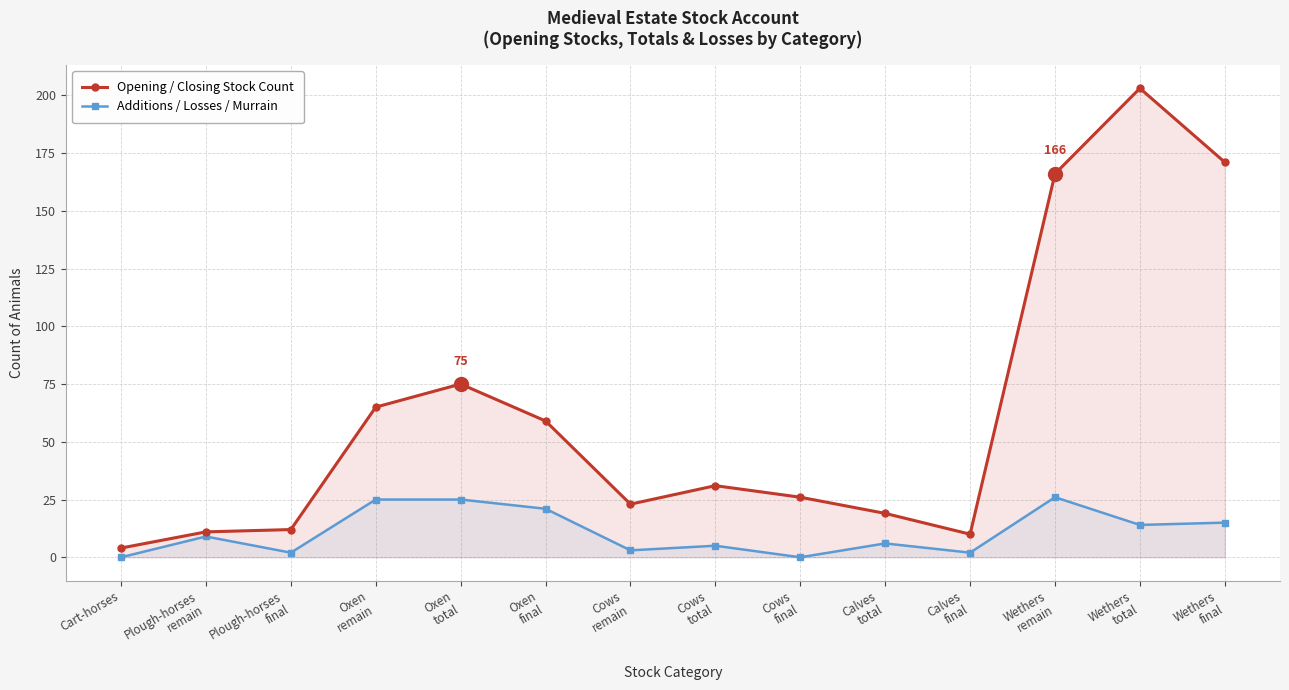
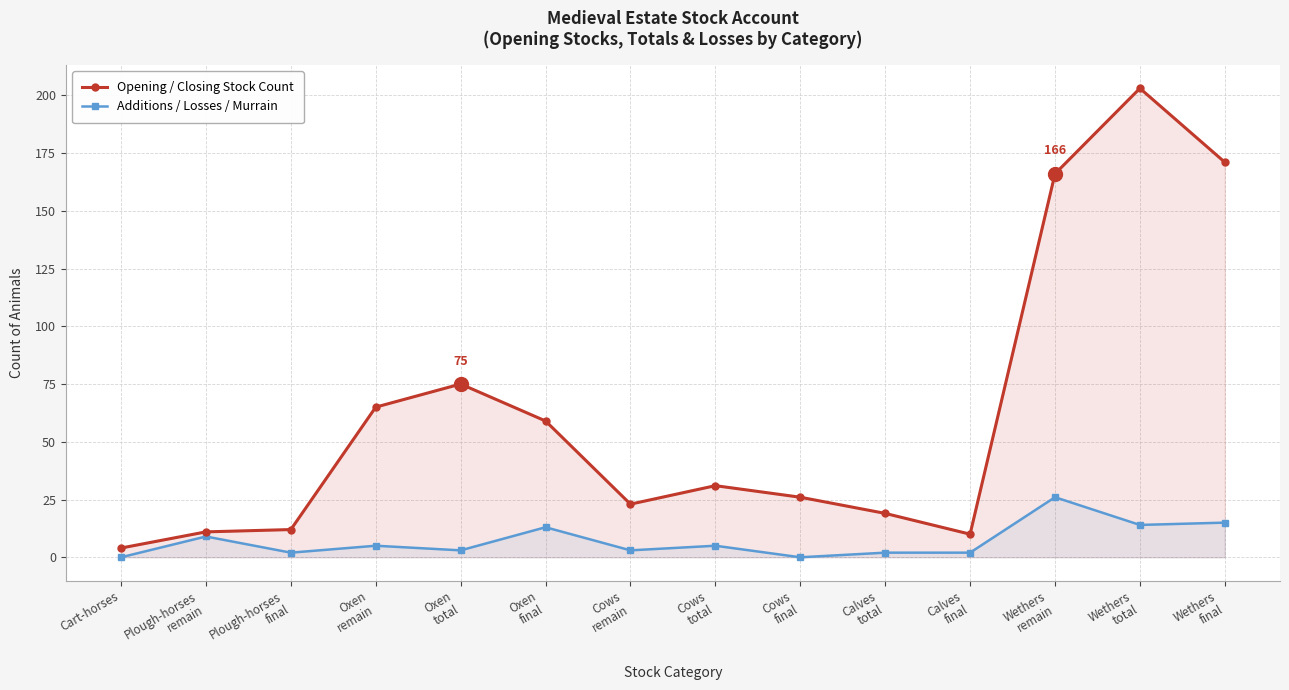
Additions / Losses / Murrain, Oxen remain: 25 -> 5
Additions / Losses / Murrain, Oxen total: 25 -> 3
Additions / Losses / Murrain, Oxen final: 21 -> 13
Additions / Losses / Murrain, Calves total: 6 -> 2
